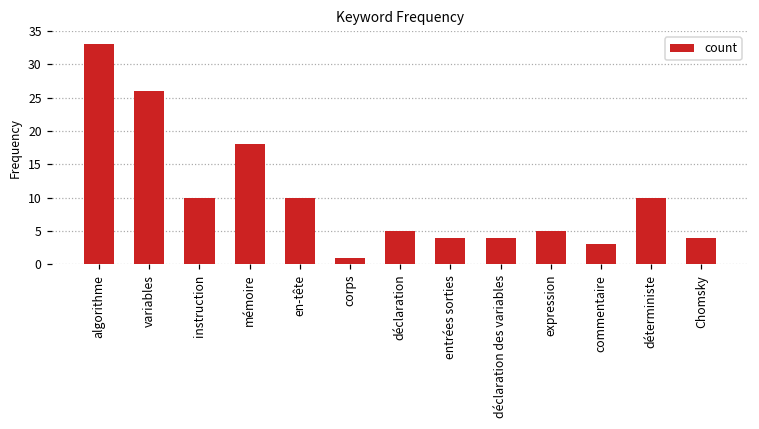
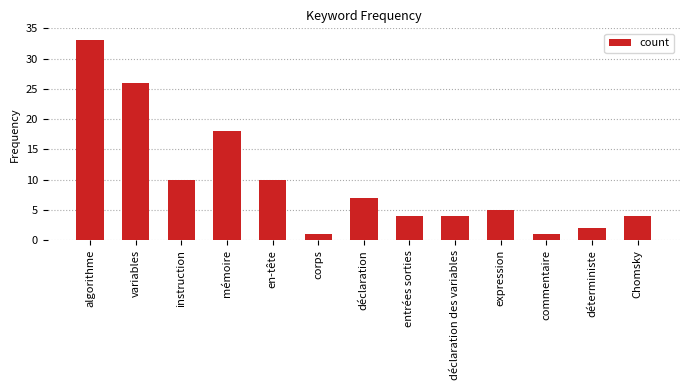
déclaration: 5 -> 7
commentaire: 3 -> 1
déterministe: 10 -> 2
